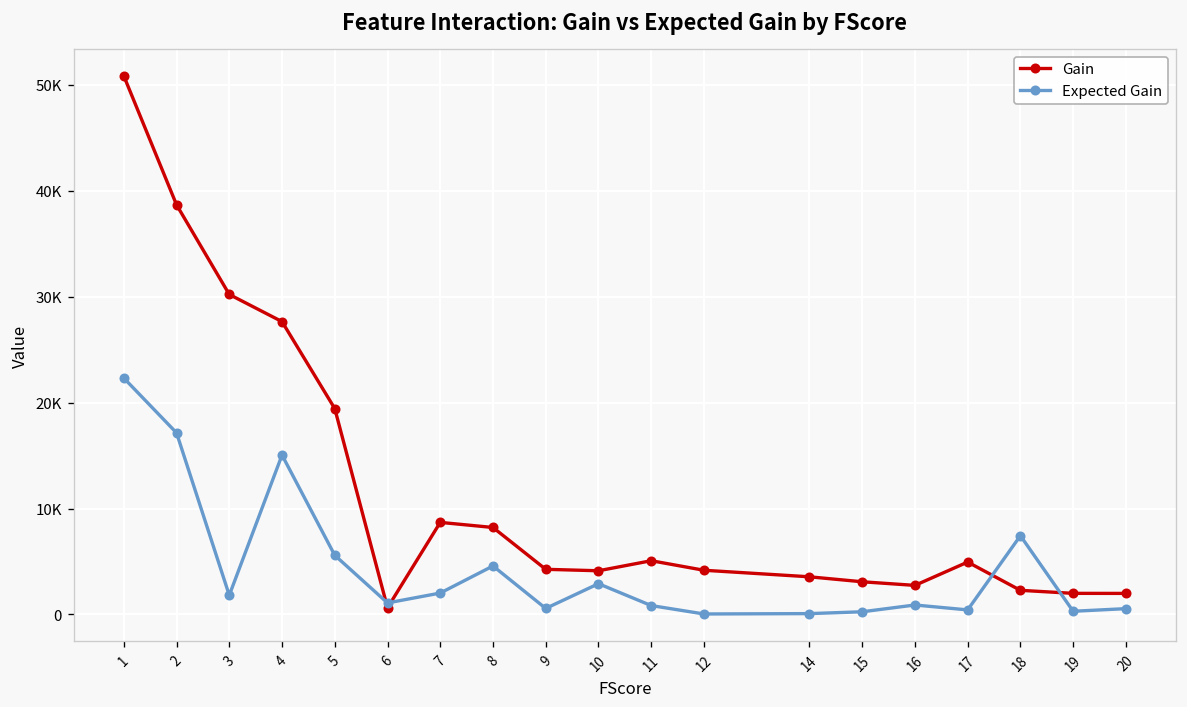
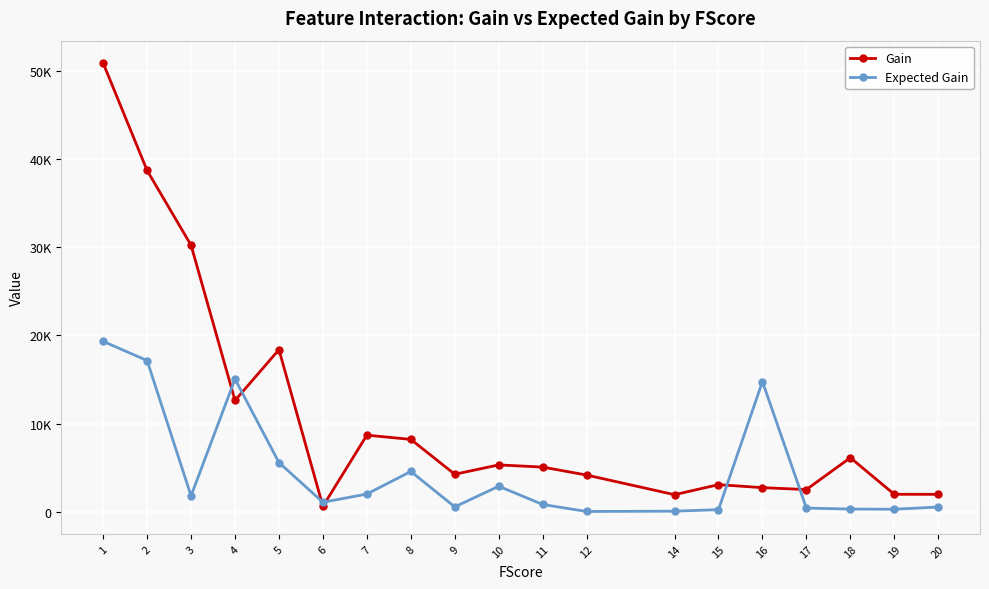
Expected Gain, 1: 22000 -> 19000
Gain, 4: 28000 -> 13000
Gain, 5: 19000 -> 18000
Gain, 10: 4000 -> 5000
Gain, 14: 4000 -> 2000
Expected Gain, 16: 1000 -> 15000
Gain, 17: 5000 -> 3000
Gain, 18: 2000 -> 6000
Expected Gain, 18: 7000 -> 0
